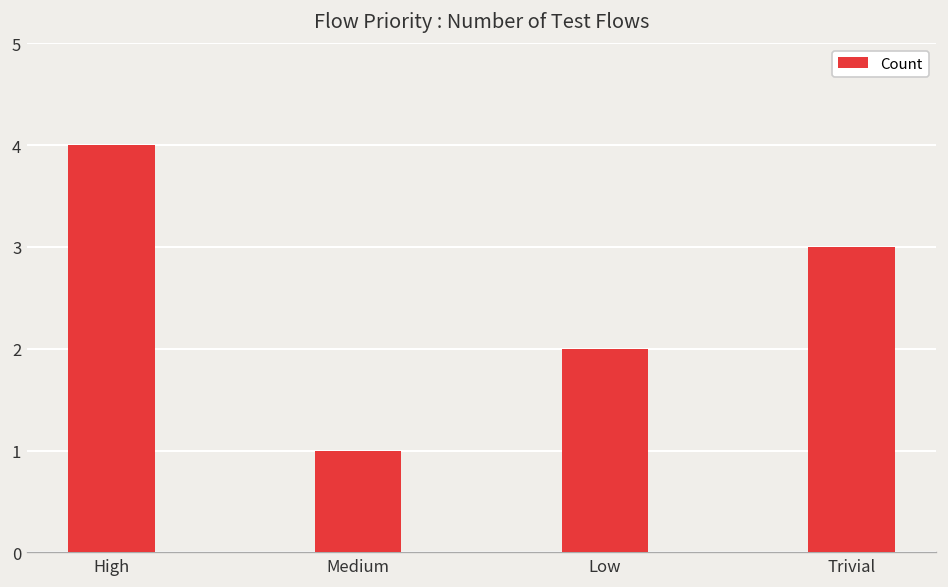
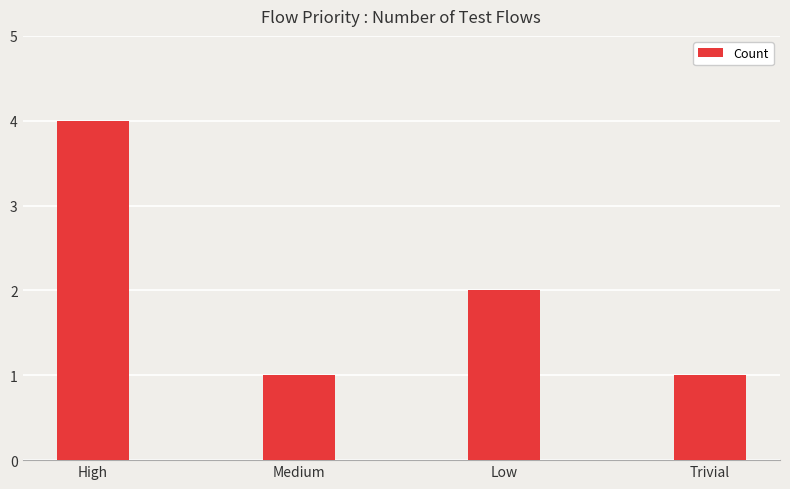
Trivial: 3 -> 1
